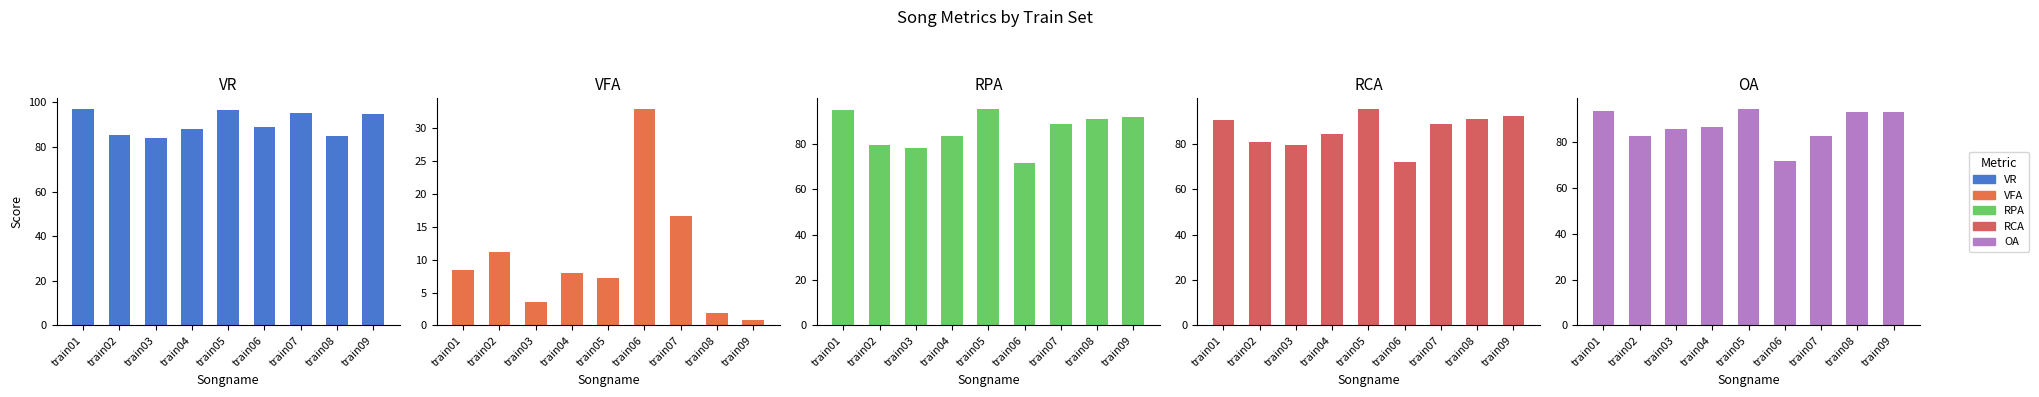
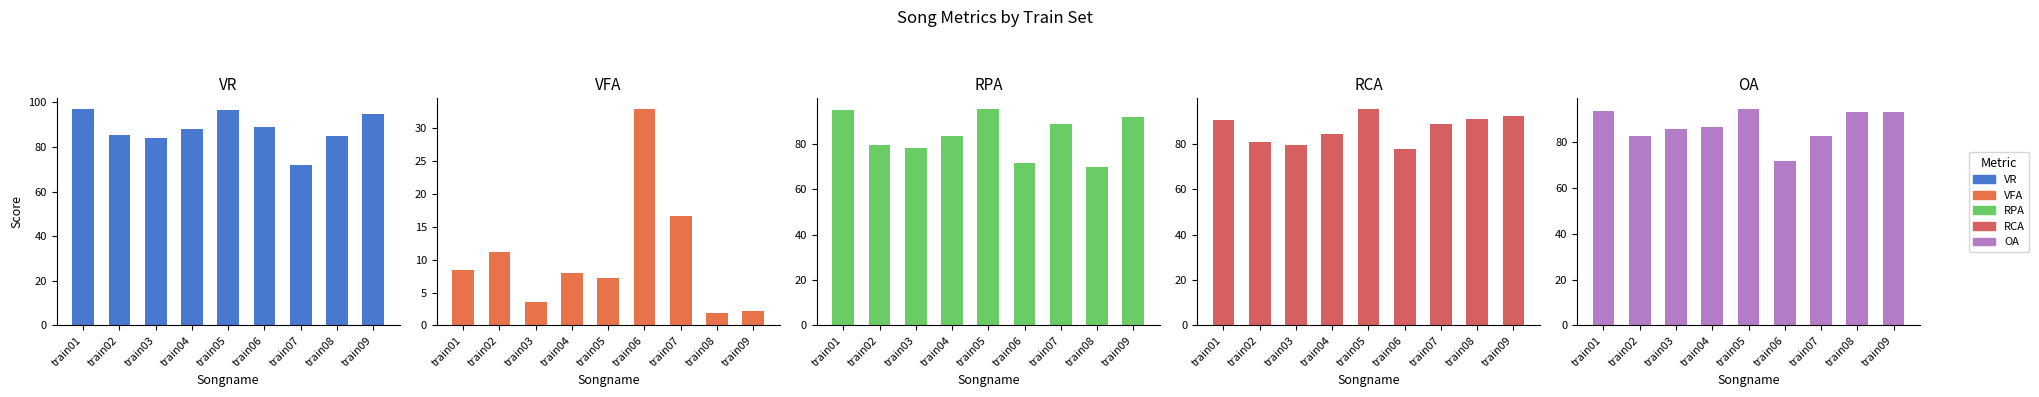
VR, train07: 95 -> 72
VFA, train09: 1 -> 2
RPA, train08: 91 -> 70
RCA, train06: 72 -> 77
